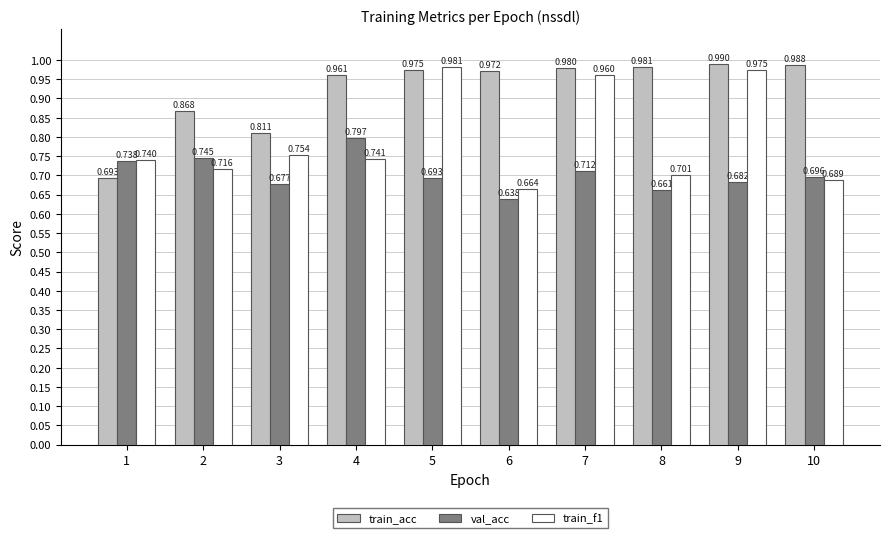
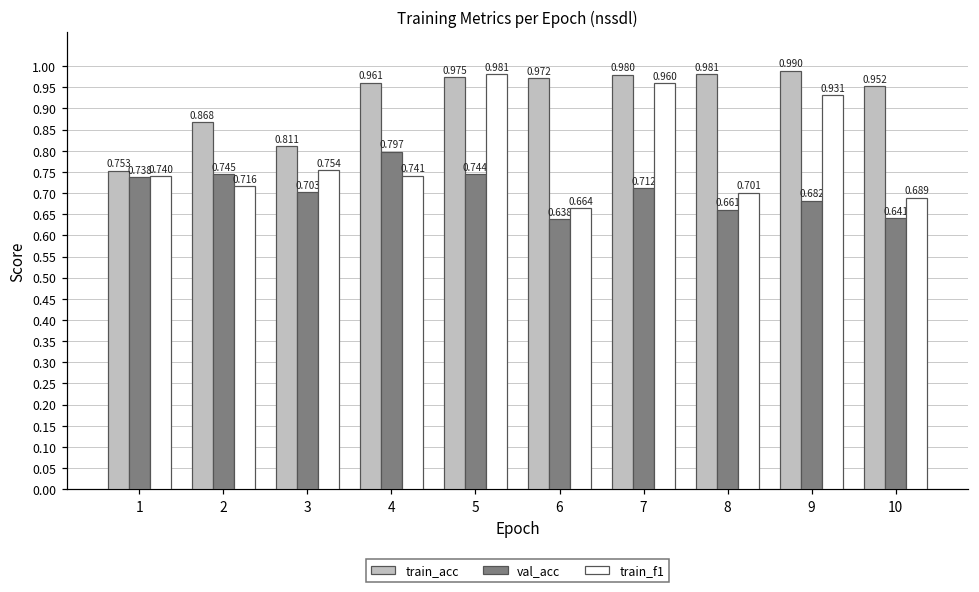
train_acc, 1: 0.693 -> 0.753
val_acc, 3: 0.677 -> 0.703
val_acc, 5: 0.693 -> 0.744
train_f1, 9: 0.975 -> 0.931
train_acc, 10: 0.988 -> 0.952
val_acc, 10: 0.696 -> 0.641
